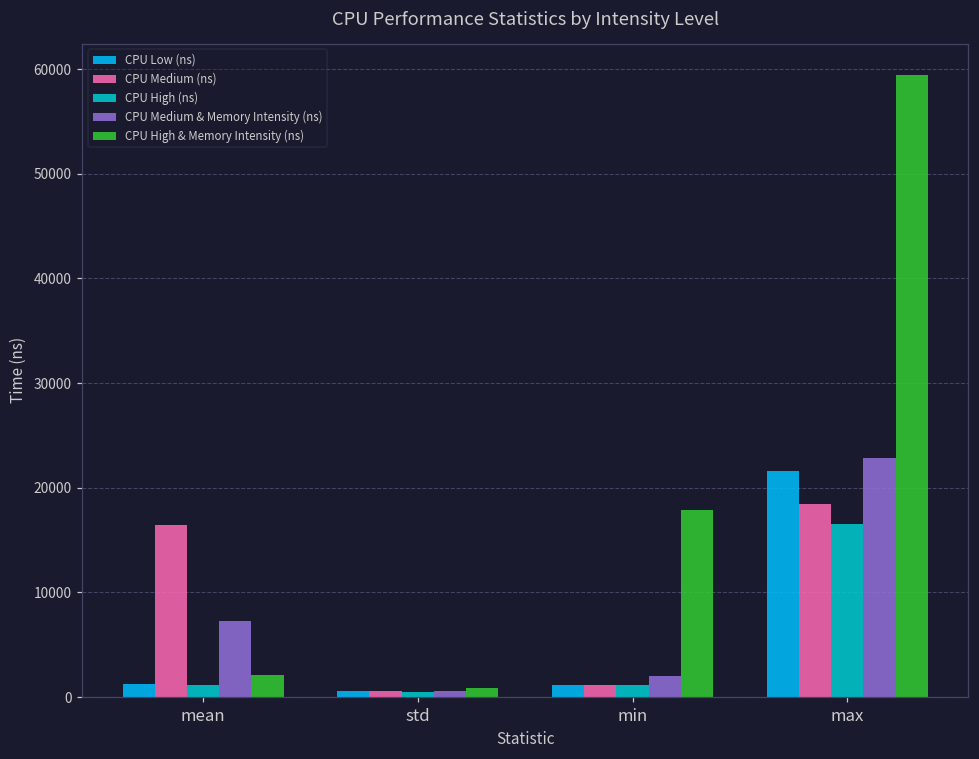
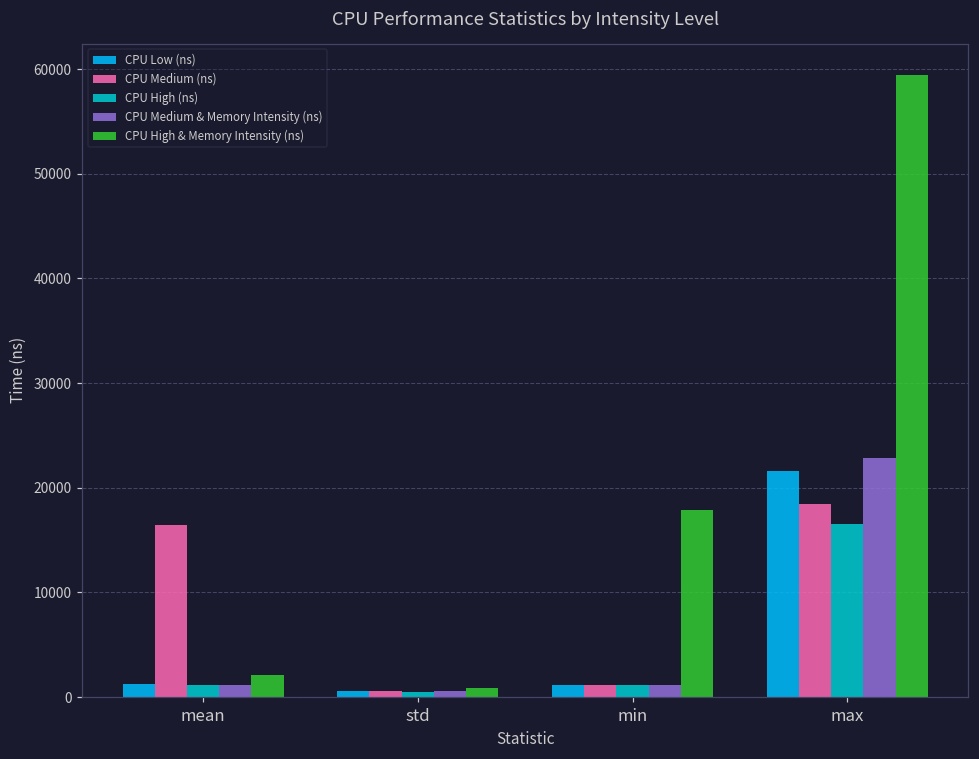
CPU Medium & Memory Intensity (ns), mean: 7000 -> 1000
CPU Medium & Memory Intensity (ns), min: 2000 -> 1000
